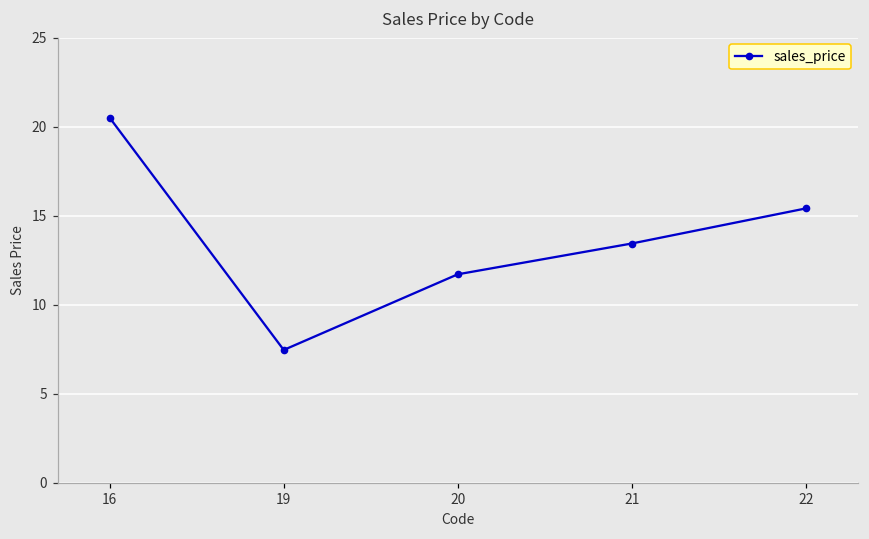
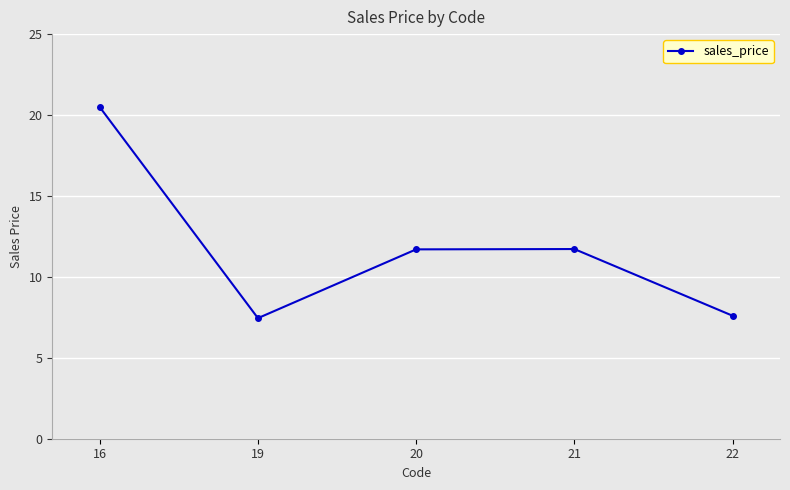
21: 13.4 -> 11.7
22: 15.4 -> 7.6
